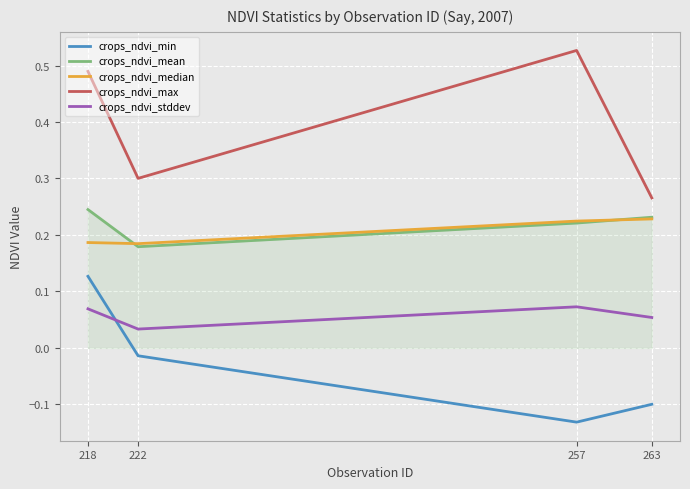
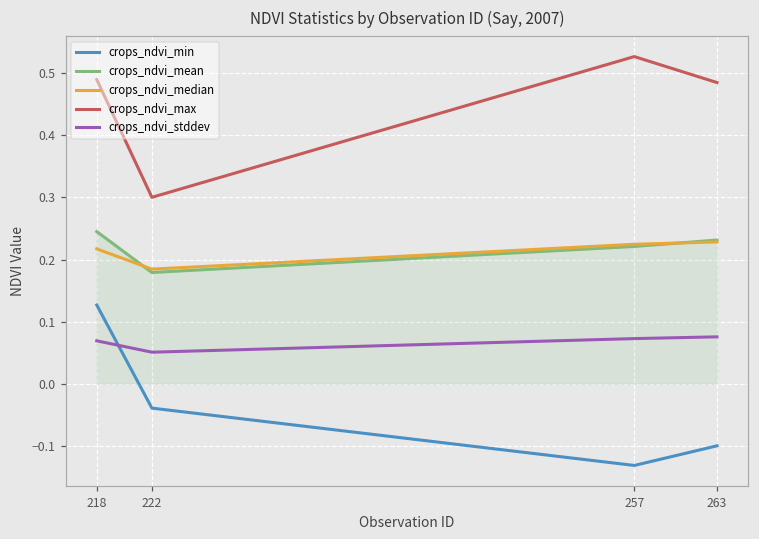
crops_ndvi_median, 218: 0.19 -> 0.22
crops_ndvi_min, 222: -0.01 -> -0.04
crops_ndvi_stddev, 222: 0.03 -> 0.05
crops_ndvi_max, 263: 0.27 -> 0.48
crops_ndvi_stddev, 263: 0.05 -> 0.08
